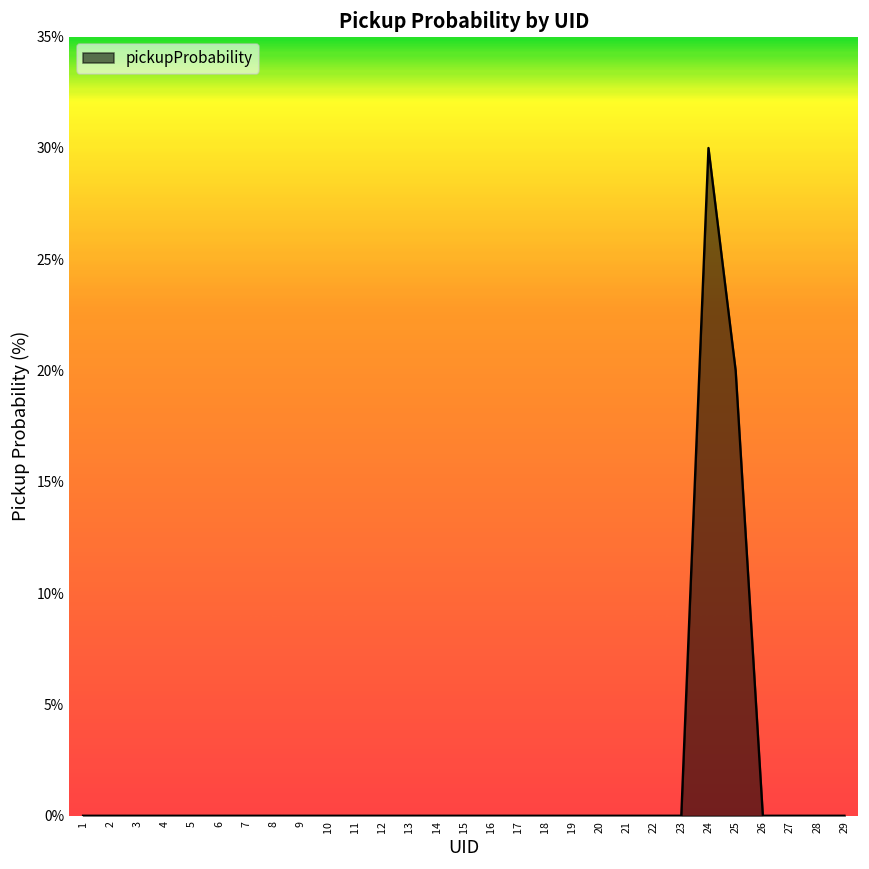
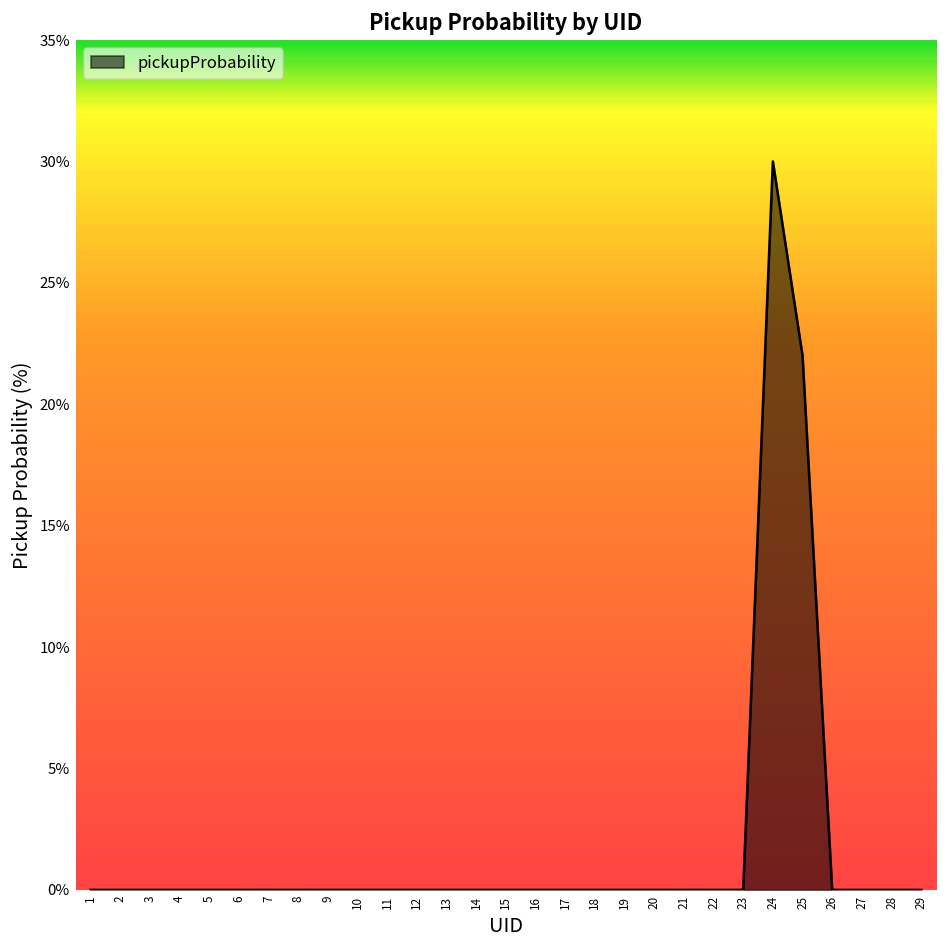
25: 20% -> 22%
